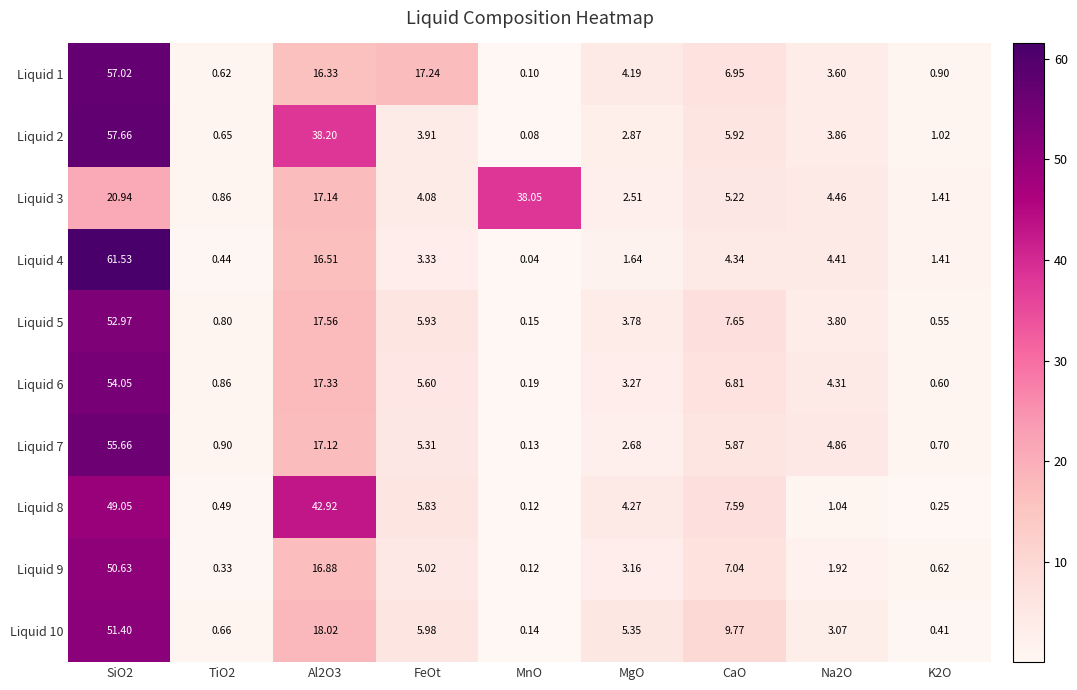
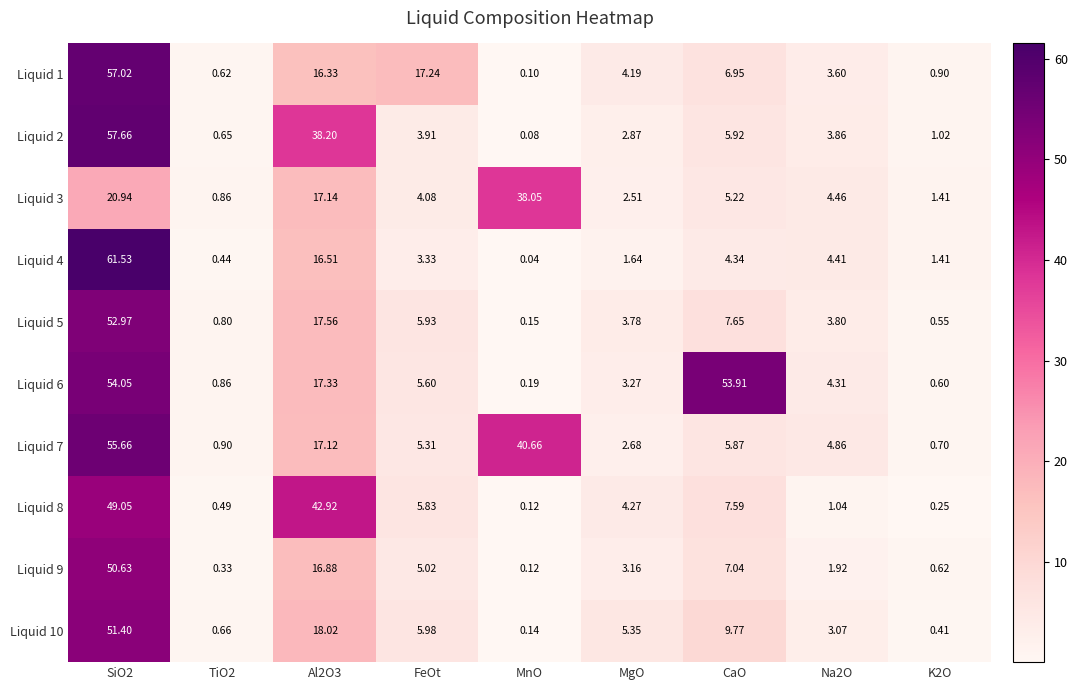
Liquid 6, CaO: 6.81 -> 53.91
Liquid 7, MnO: 0.13 -> 40.66
